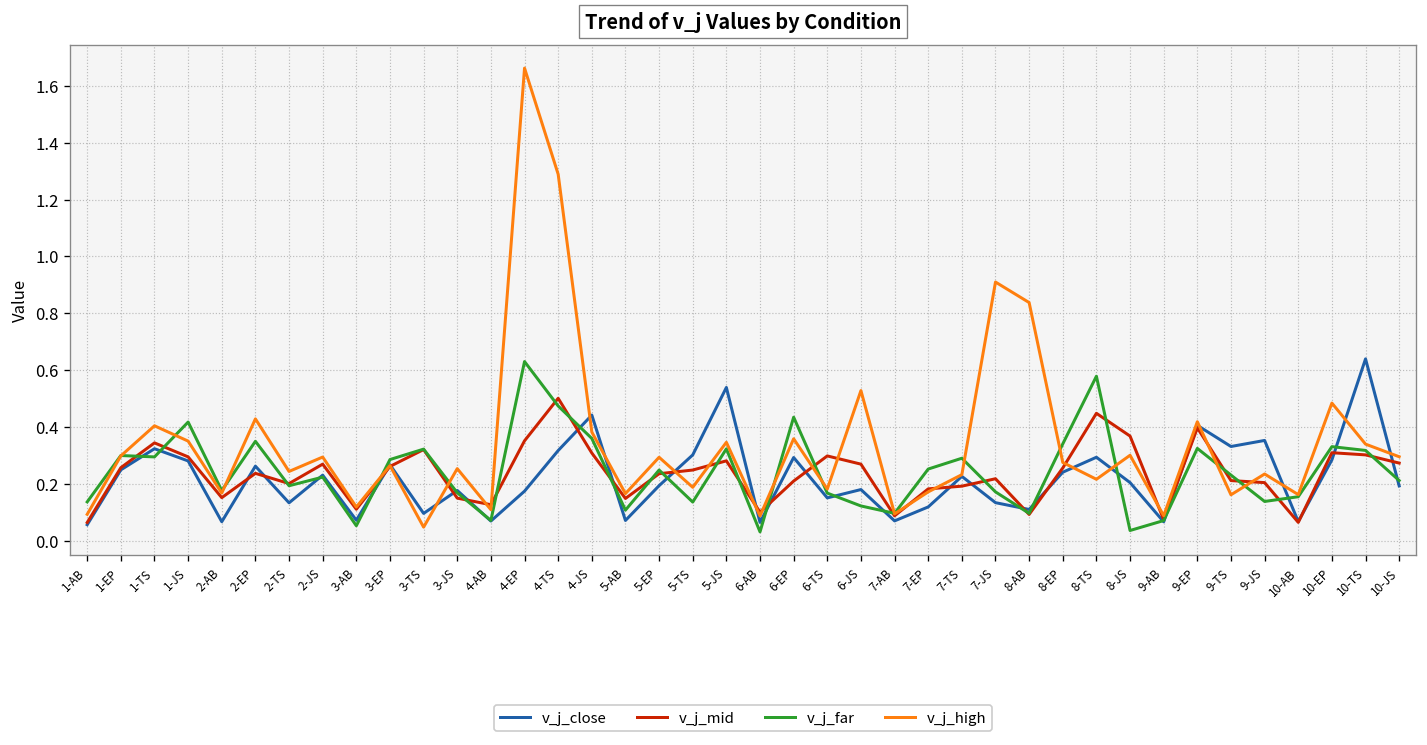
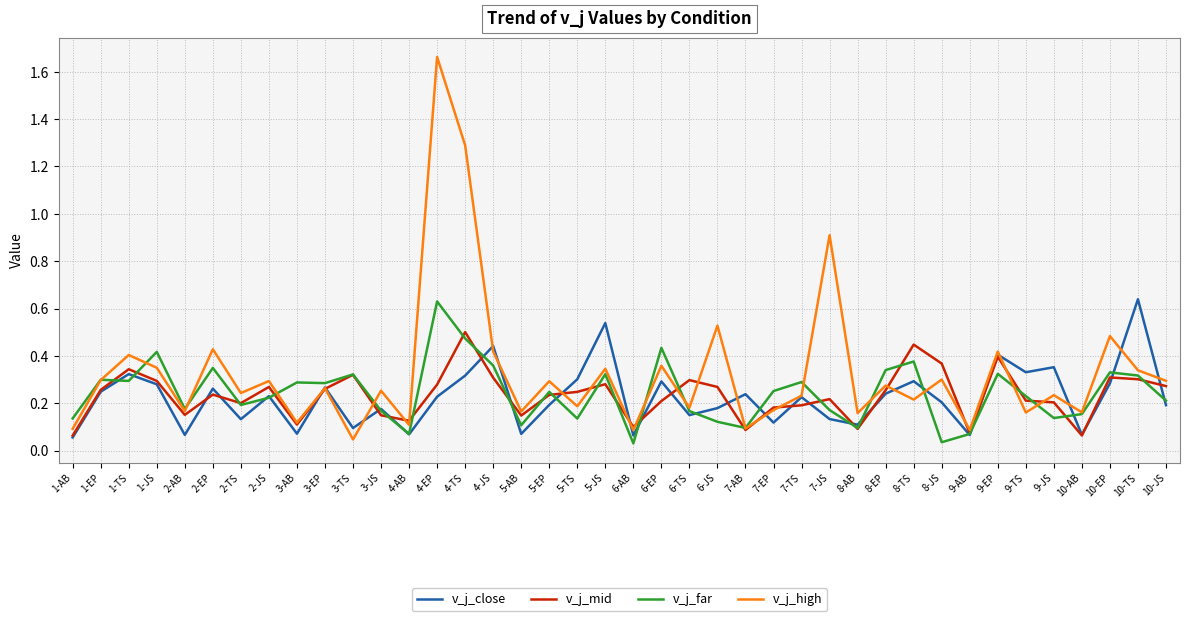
v_j_far, 3-AB: 0.05 -> 0.29
v_j_close, 4-EP: 0.17 -> 0.23
v_j_mid, 4-EP: 0.35 -> 0.28
v_j_high, 4-JS: 0.38 -> 0.42
v_j_close, 7-AB: 0.07 -> 0.24
v_j_high, 8-AB: 0.84 -> 0.16
v_j_far, 8-TS: 0.58 -> 0.38
